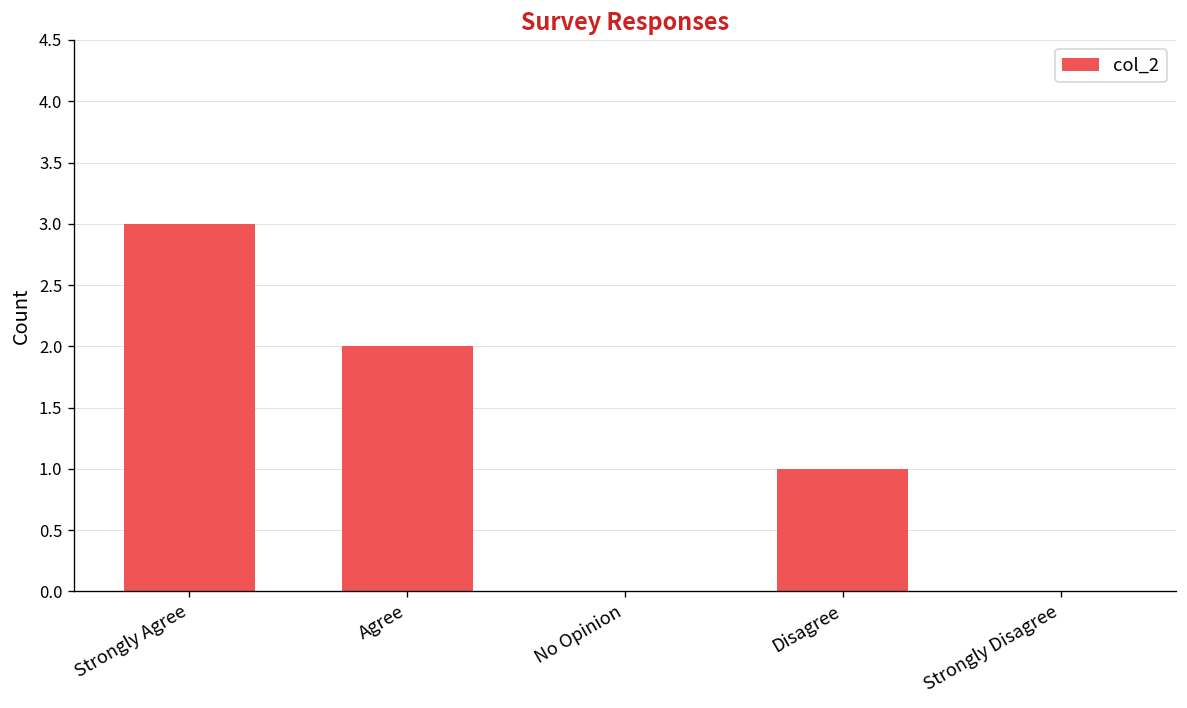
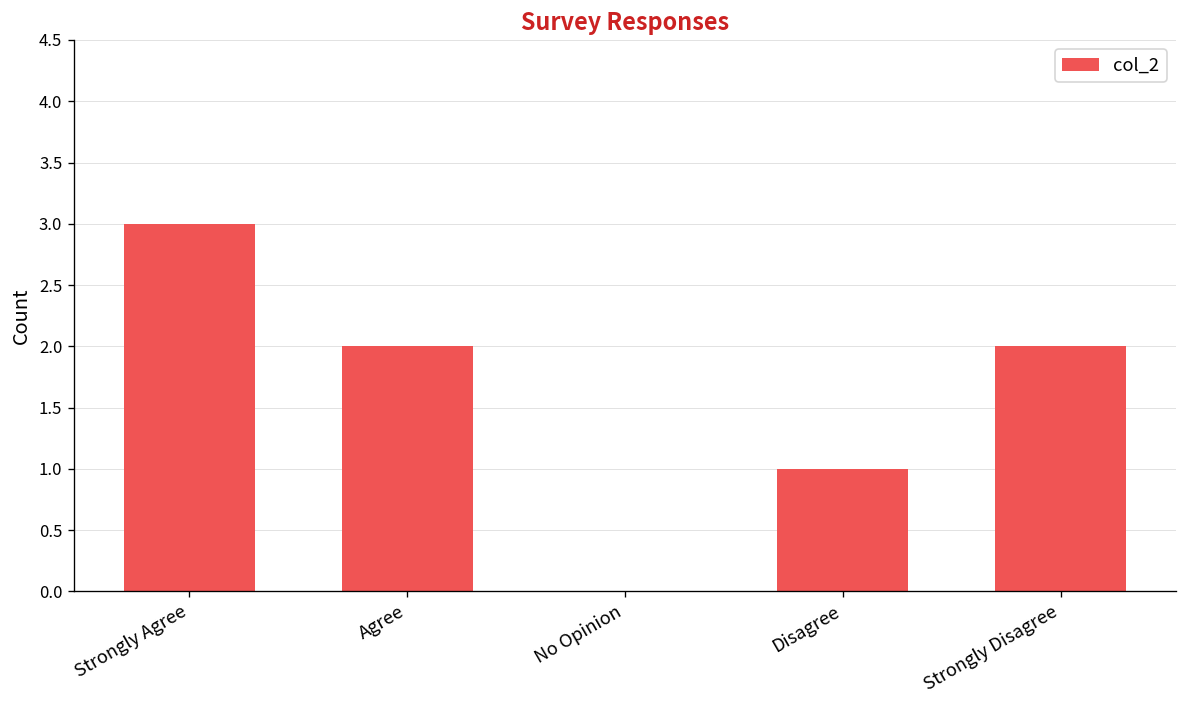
Strongly Disagree: 0 -> 2
